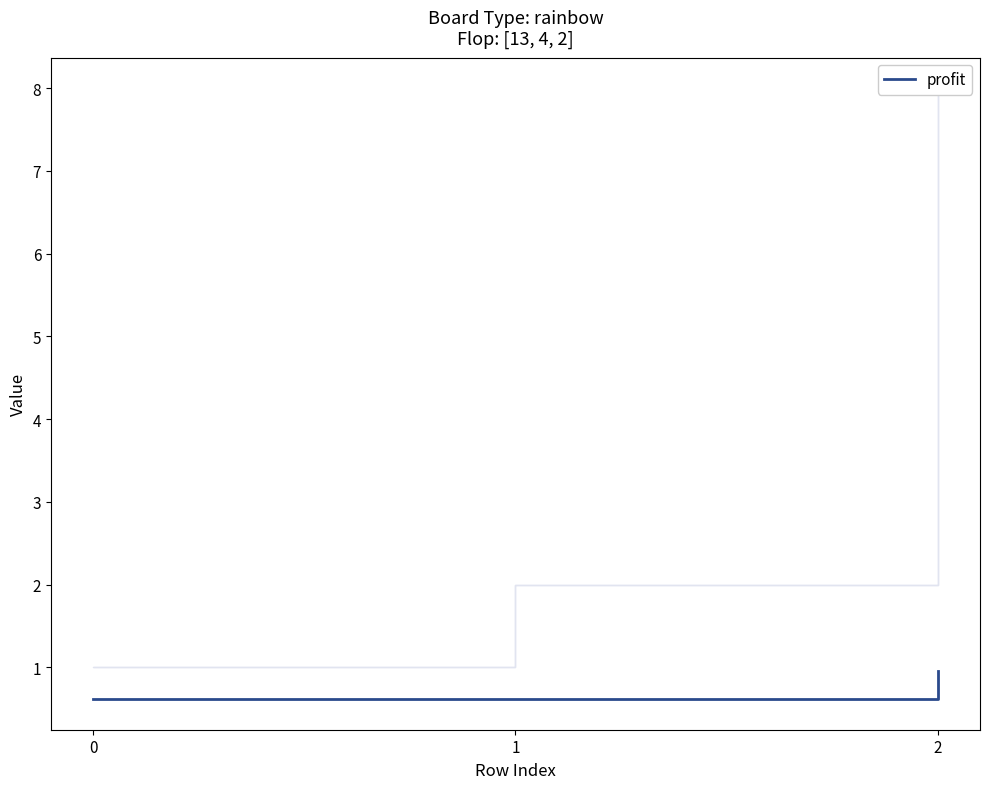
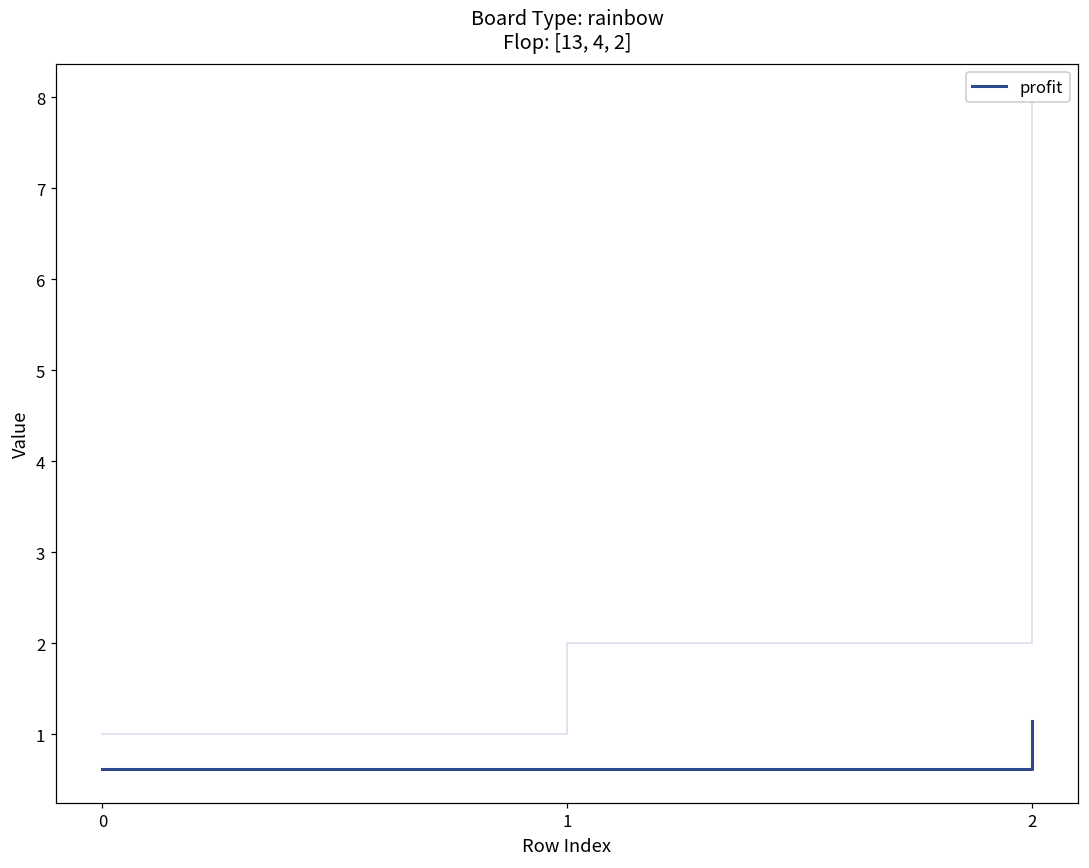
profit, 2: 1.0 -> 1.1
